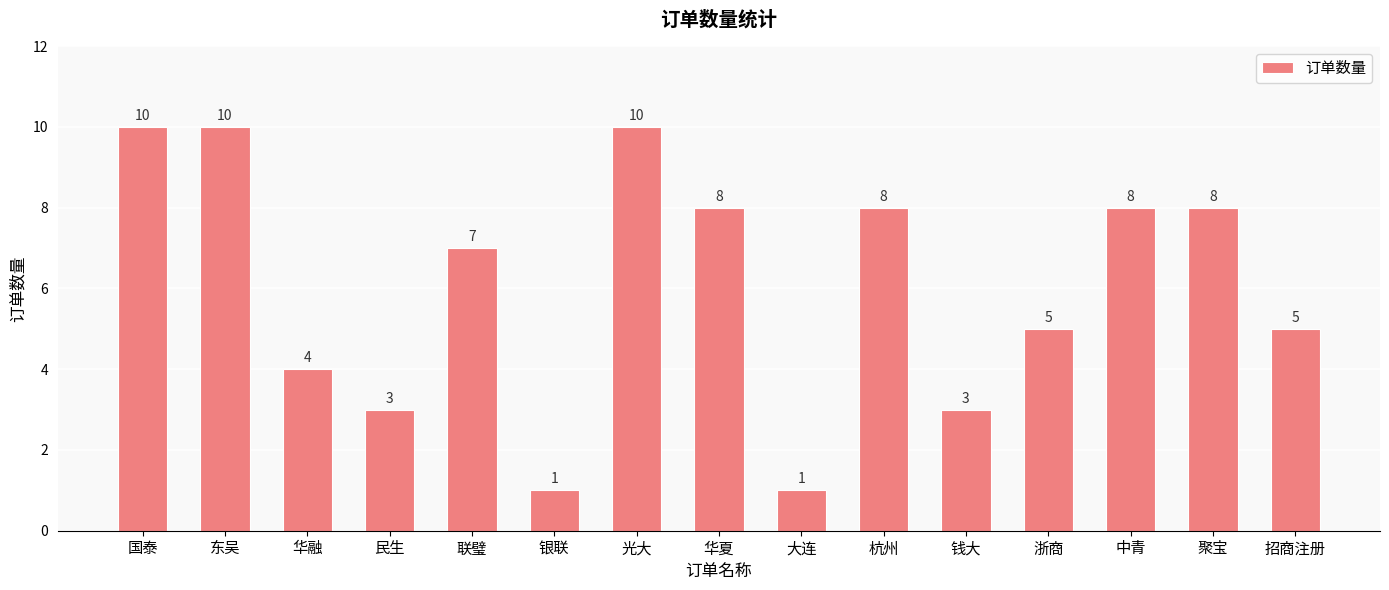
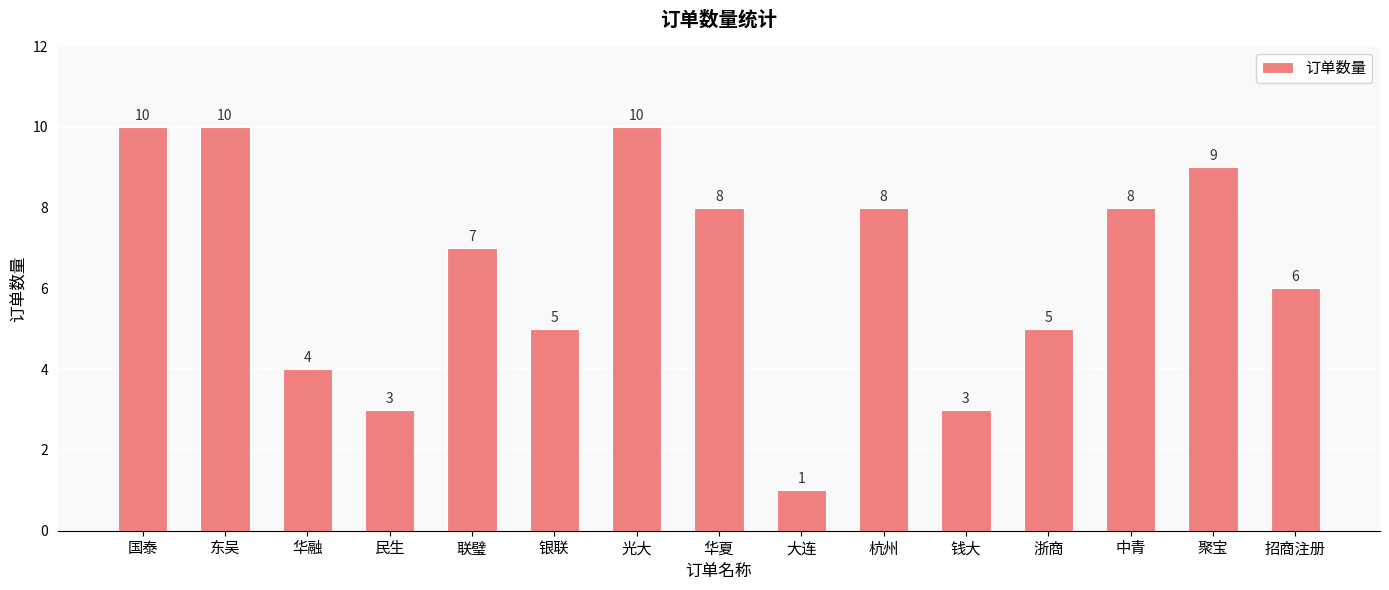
银联: 1 -> 5
聚宝: 8 -> 9
招商注册: 5 -> 6
